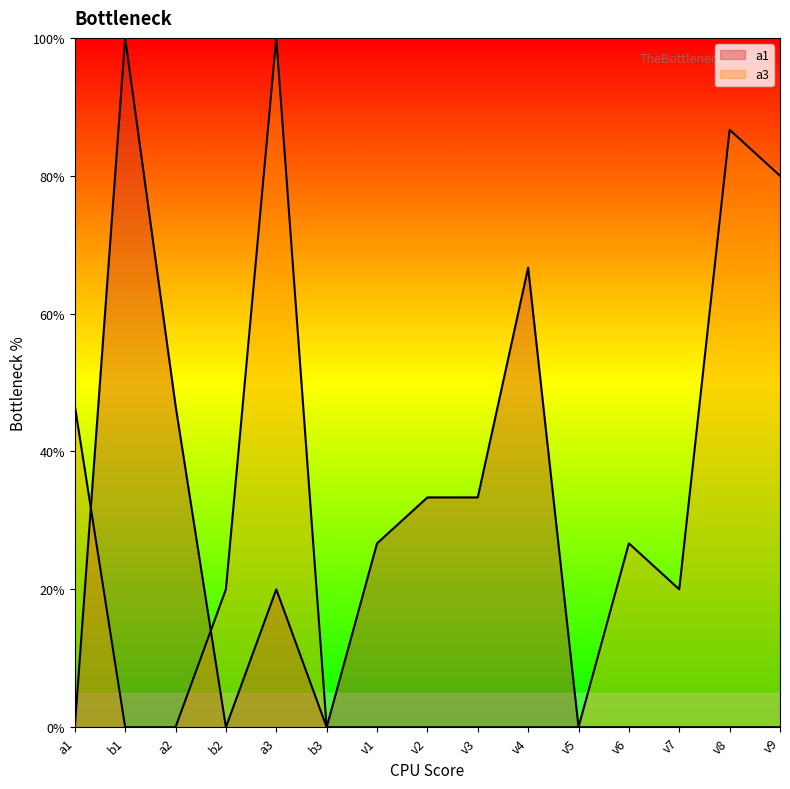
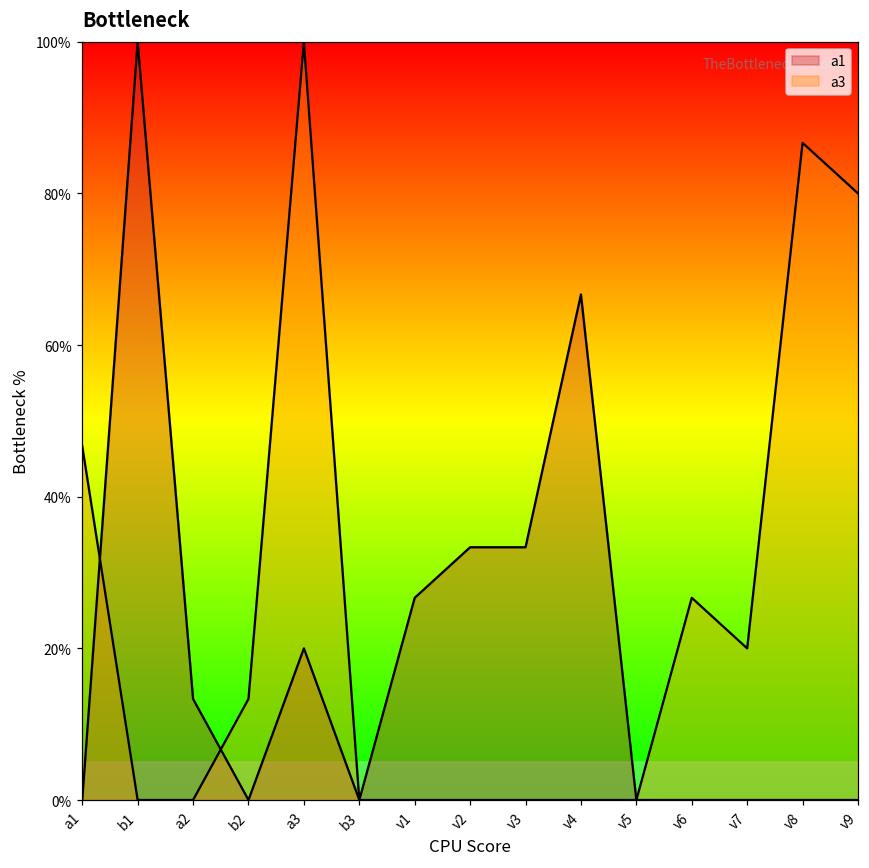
a1, a2: 47% -> 13%
a3, b2: 20% -> 13%
